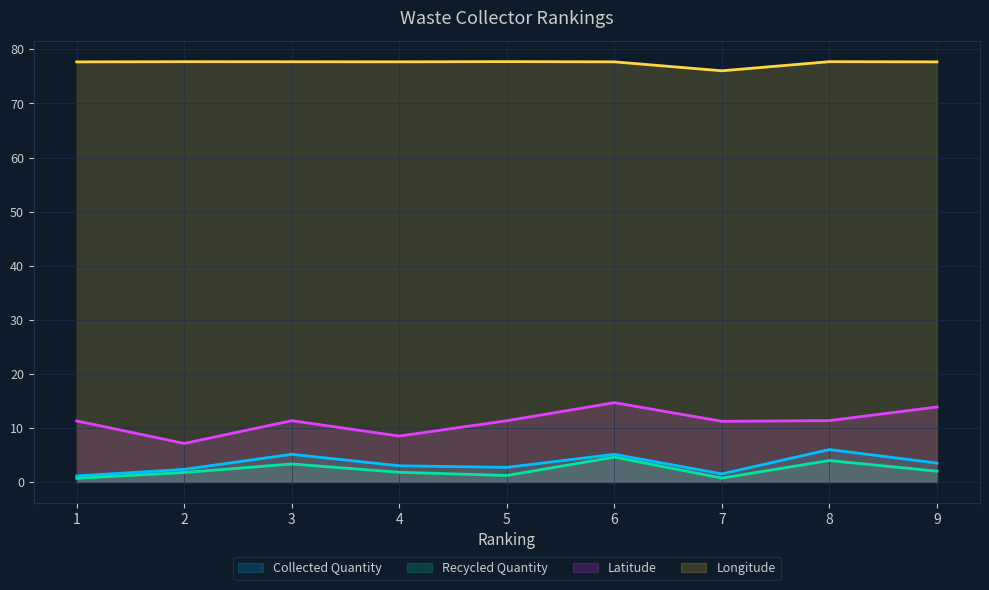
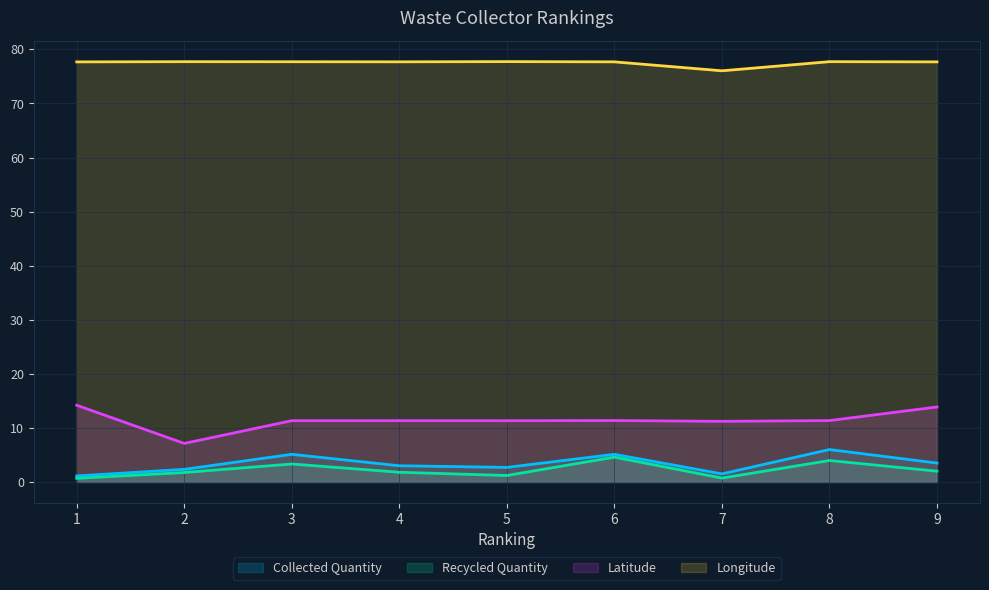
Latitude, 1: 11 -> 14
Latitude, 4: 8 -> 11
Latitude, 6: 15 -> 11
